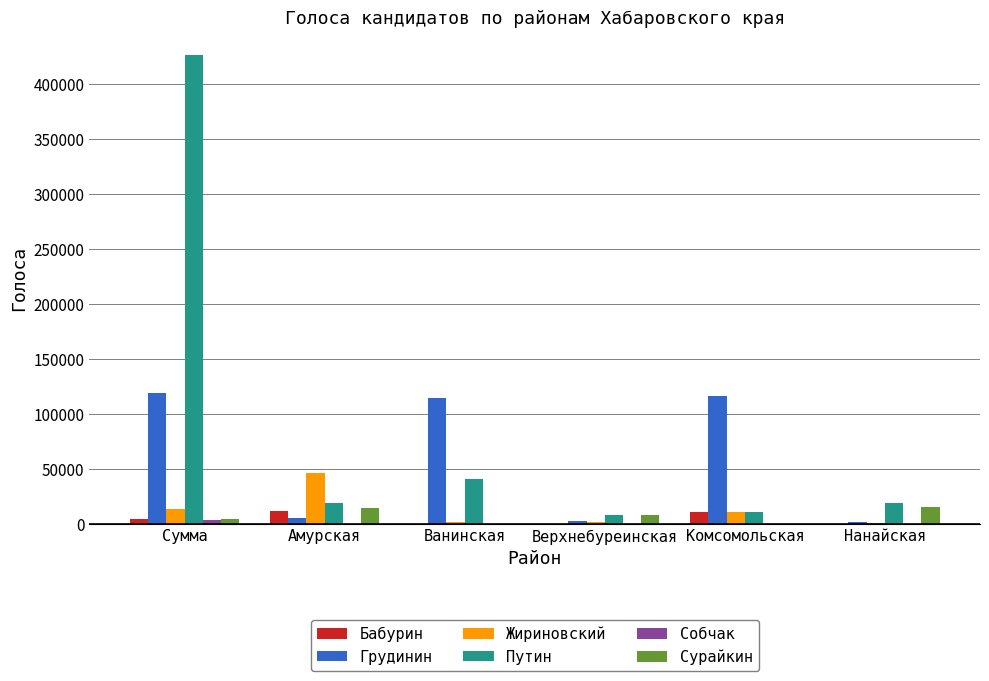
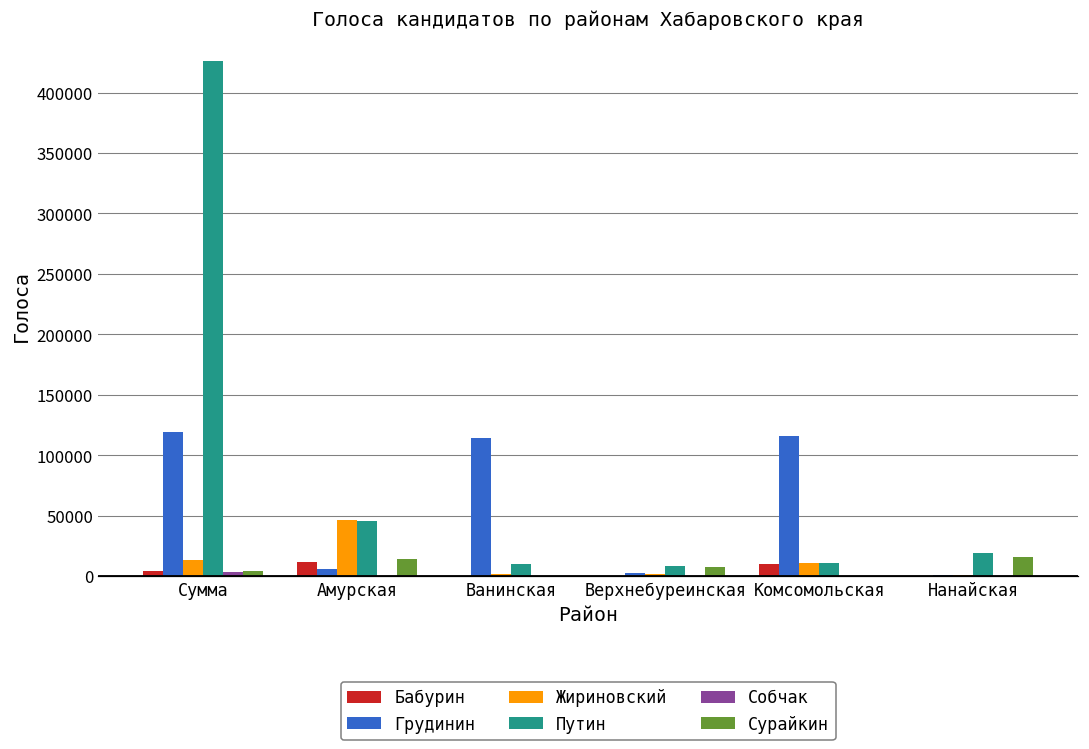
Путин, Амурская: 19000 -> 45000
Путин, Ванинская: 41000 -> 10000
